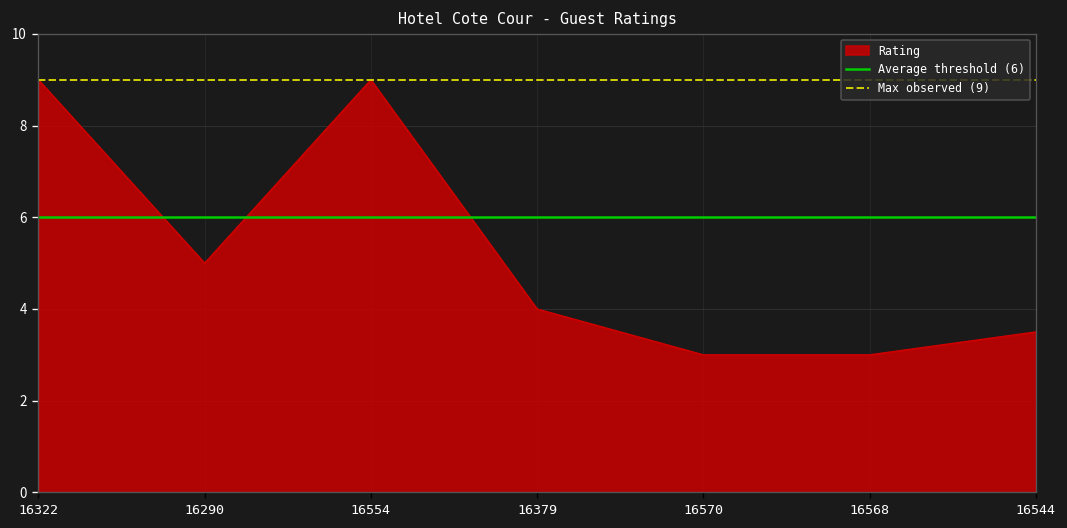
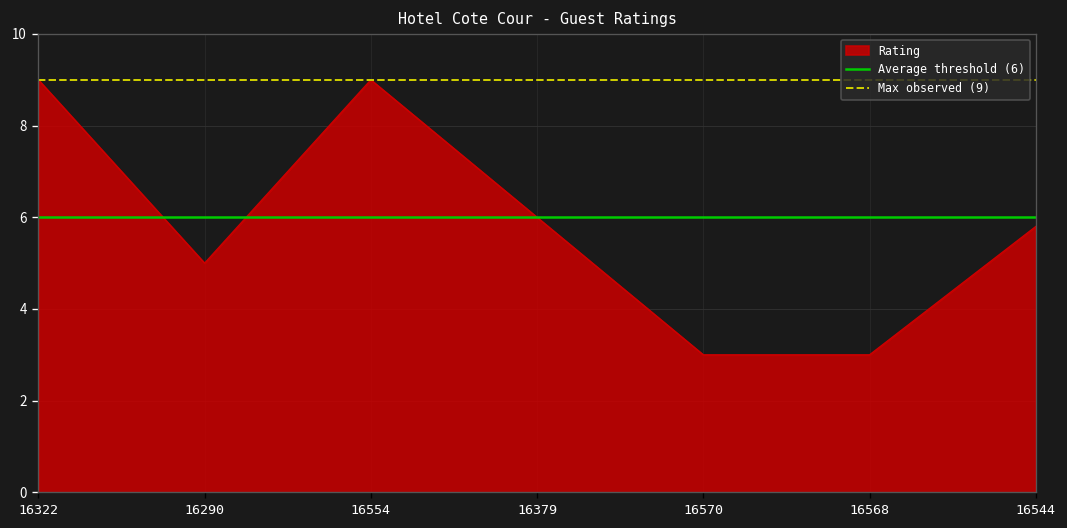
16379: 4 -> 6
16544: 3.5 -> 5.8
